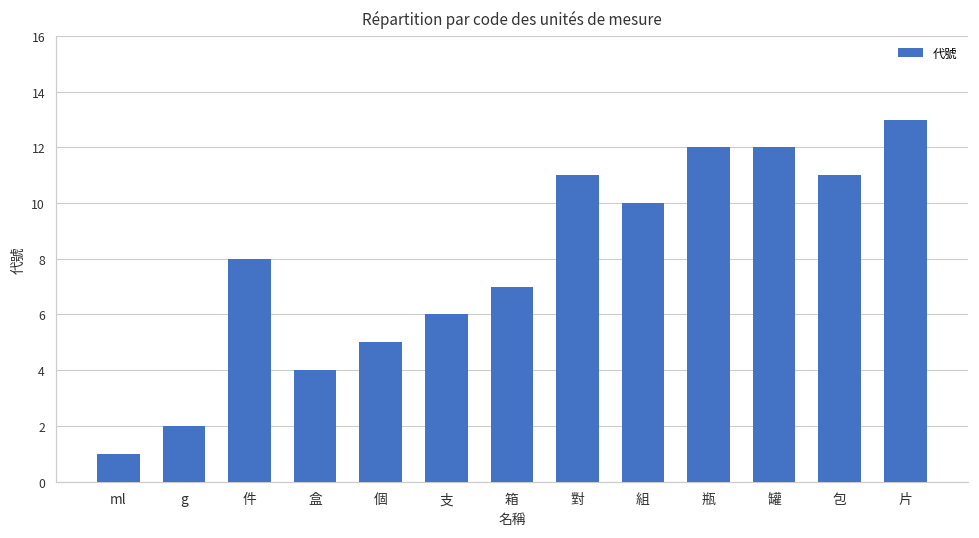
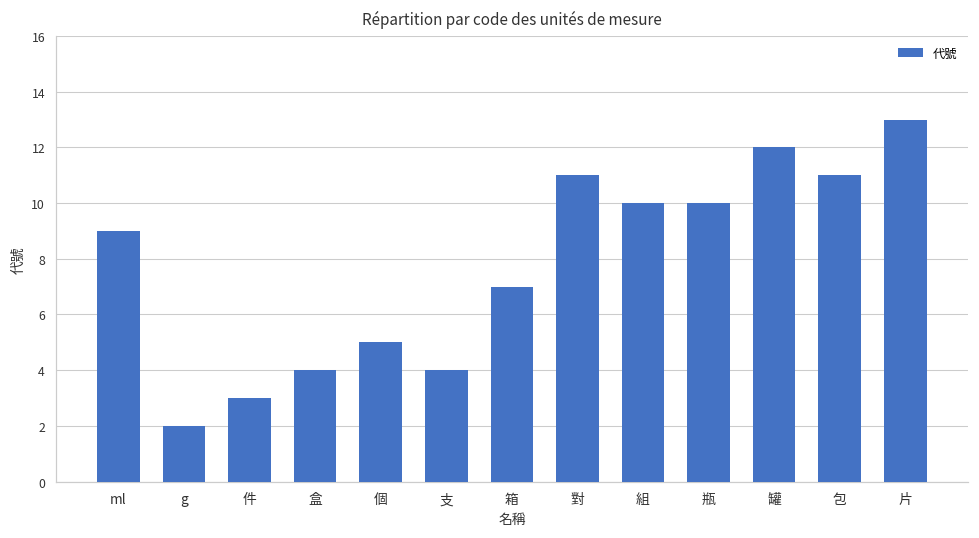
ml: 1 -> 9
件: 8 -> 3
支: 6 -> 4
瓶: 12 -> 10
